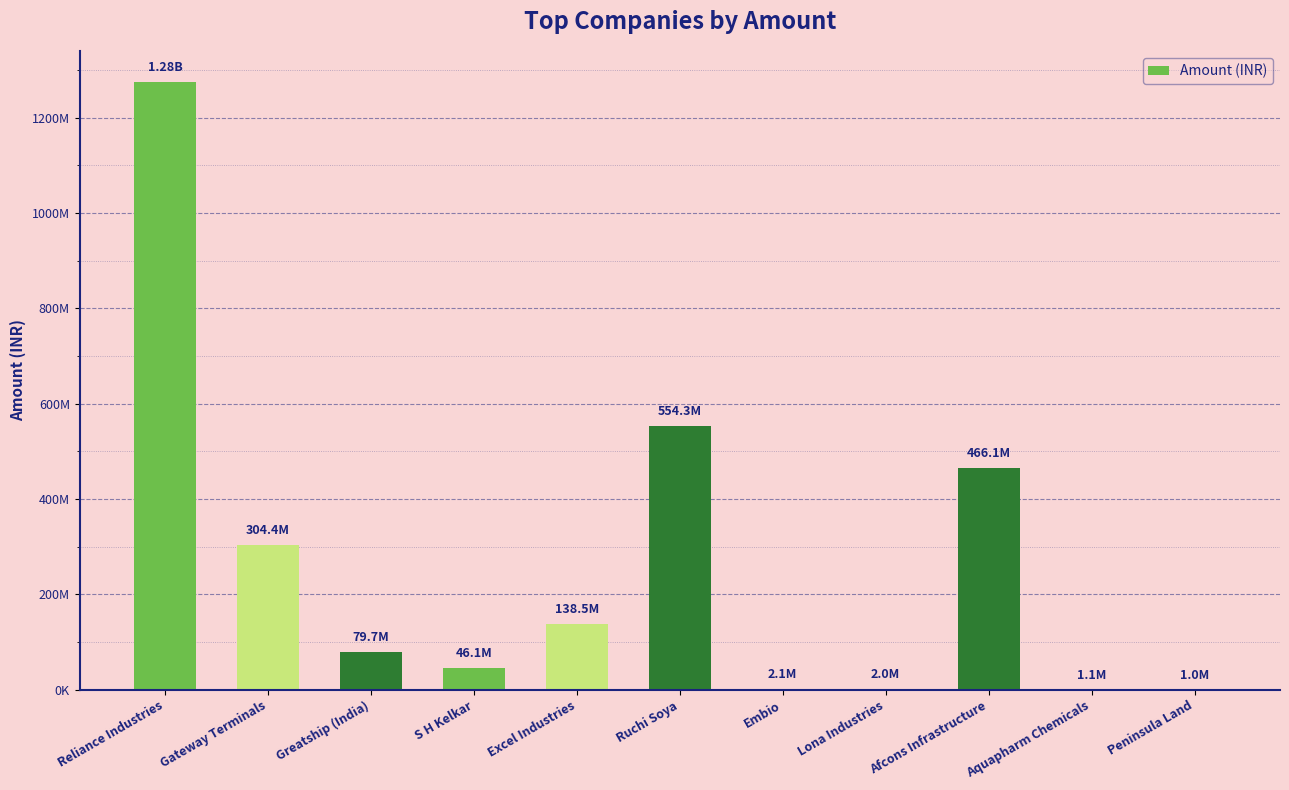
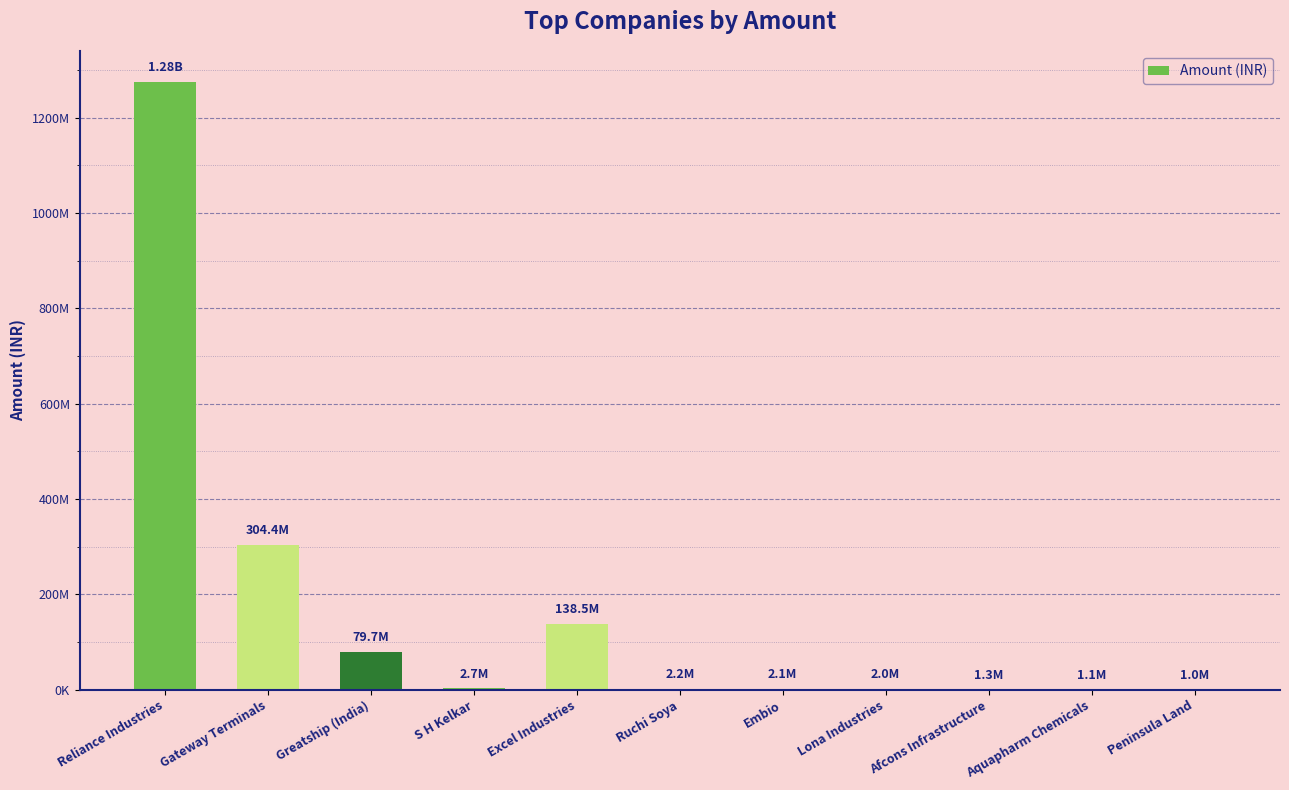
S H Kelkar: 46.1M -> 2.7M
Ruchi Soya: 554.3M -> 2.2M
Afcons Infrastructure: 466.1M -> 1.3M
